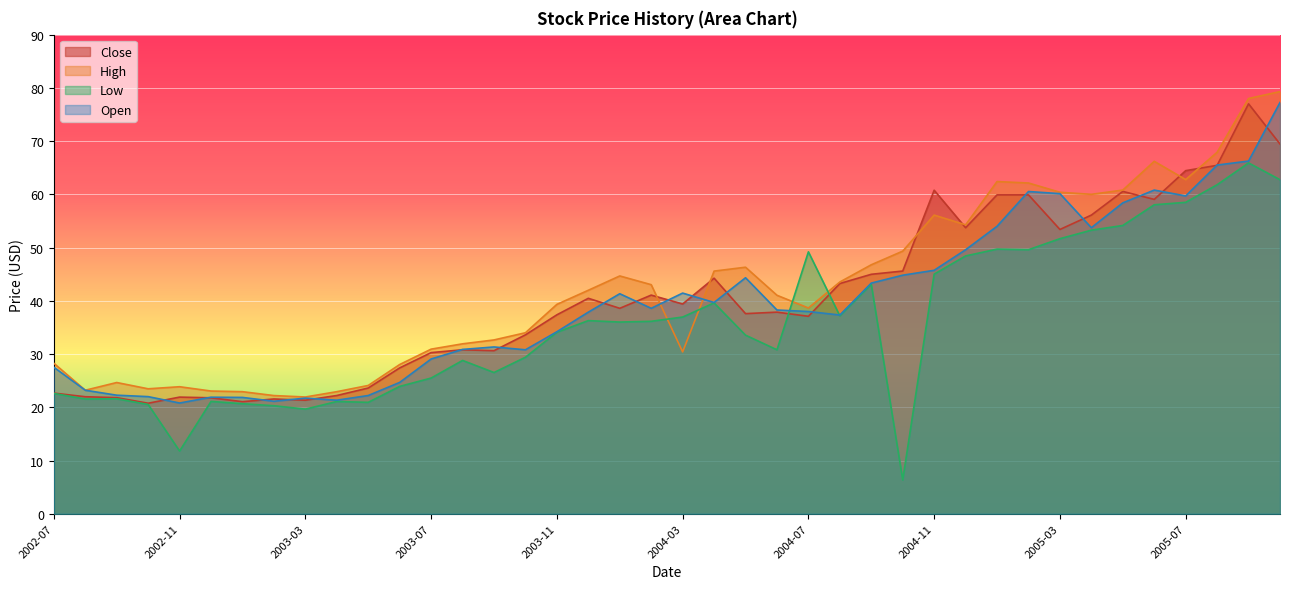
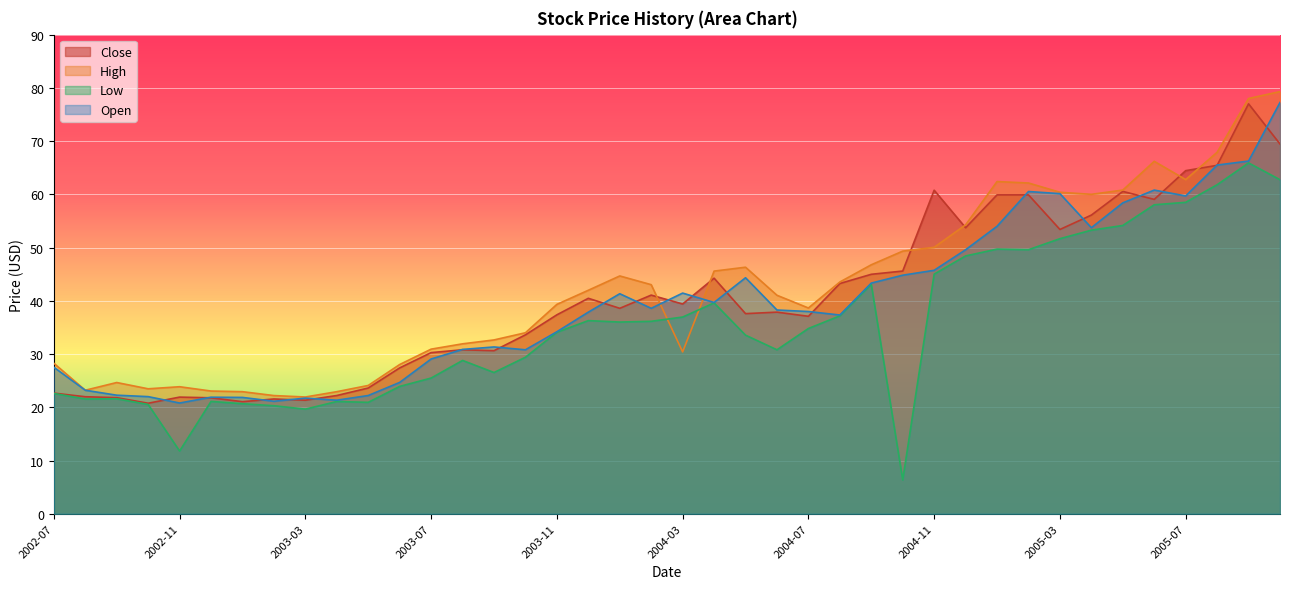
Low, 2004-07: 49 -> 35
High, 2004-11: 56 -> 50
